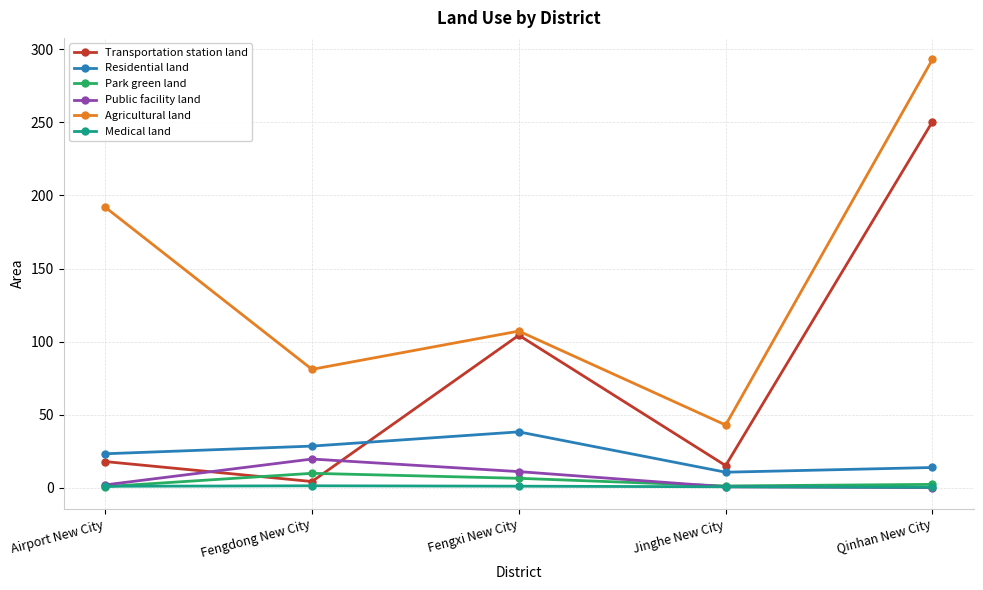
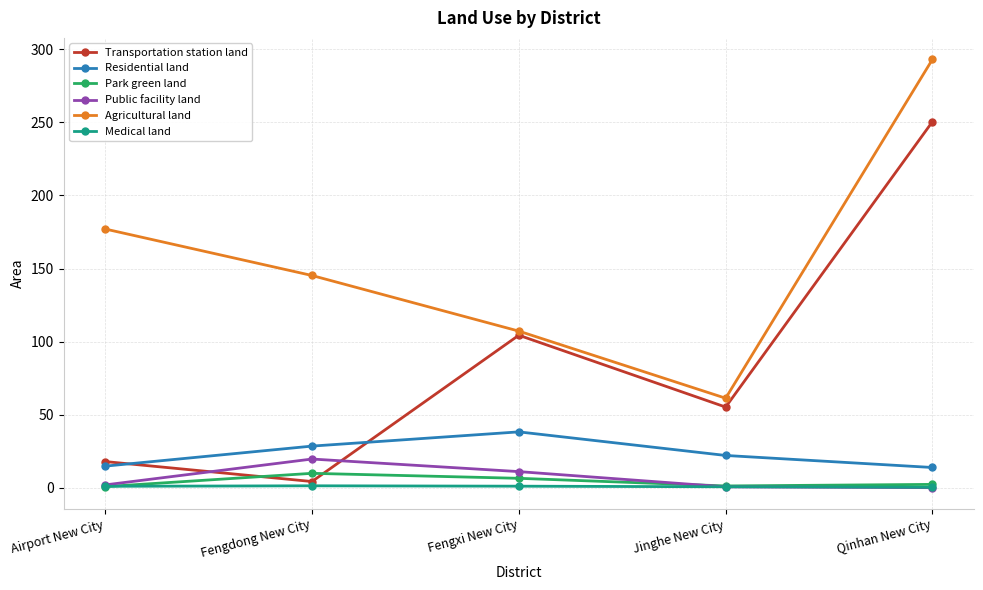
Residential land, Airport New City: 23 -> 15
Agricultural land, Airport New City: 192 -> 177
Agricultural land, Fengdong New City: 81 -> 145
Transportation station land, Jinghe New City: 15 -> 55
Residential land, Jinghe New City: 11 -> 22
Agricultural land, Jinghe New City: 43 -> 61
